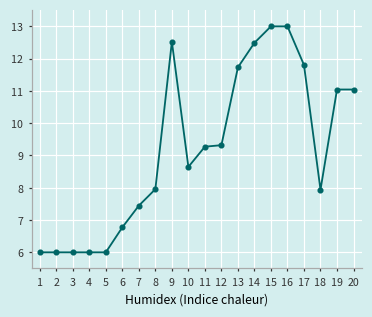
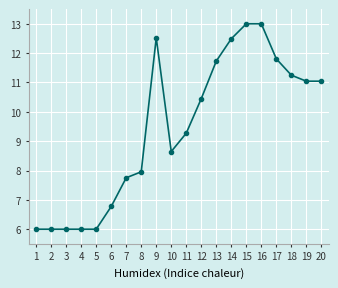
7: 7.4 -> 7.8
12: 9.3 -> 10.5
18: 7.9 -> 11.2
